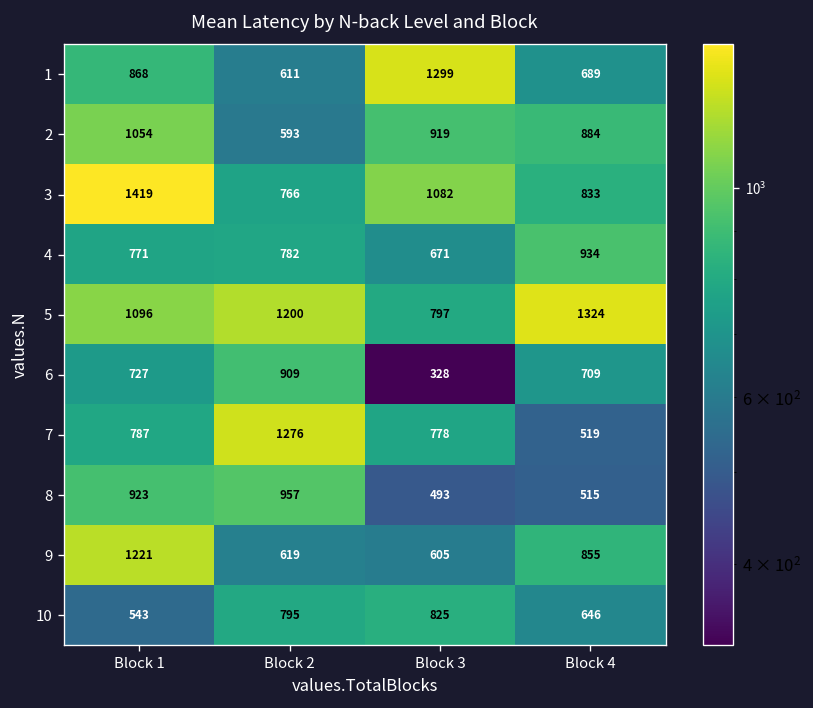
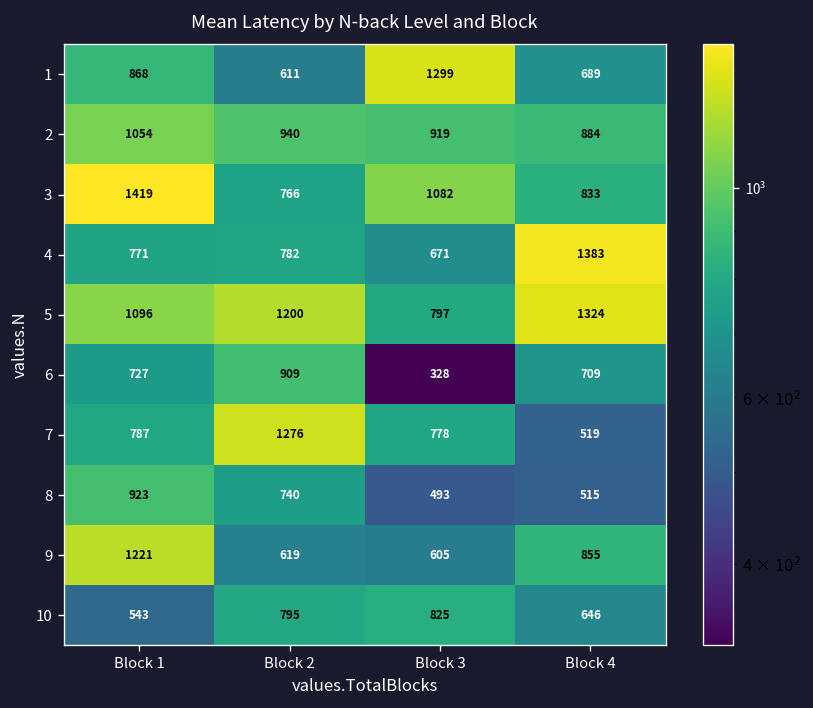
2, Block 2: 593 -> 940
4, Block 4: 934 -> 1383
8, Block 2: 957 -> 740
